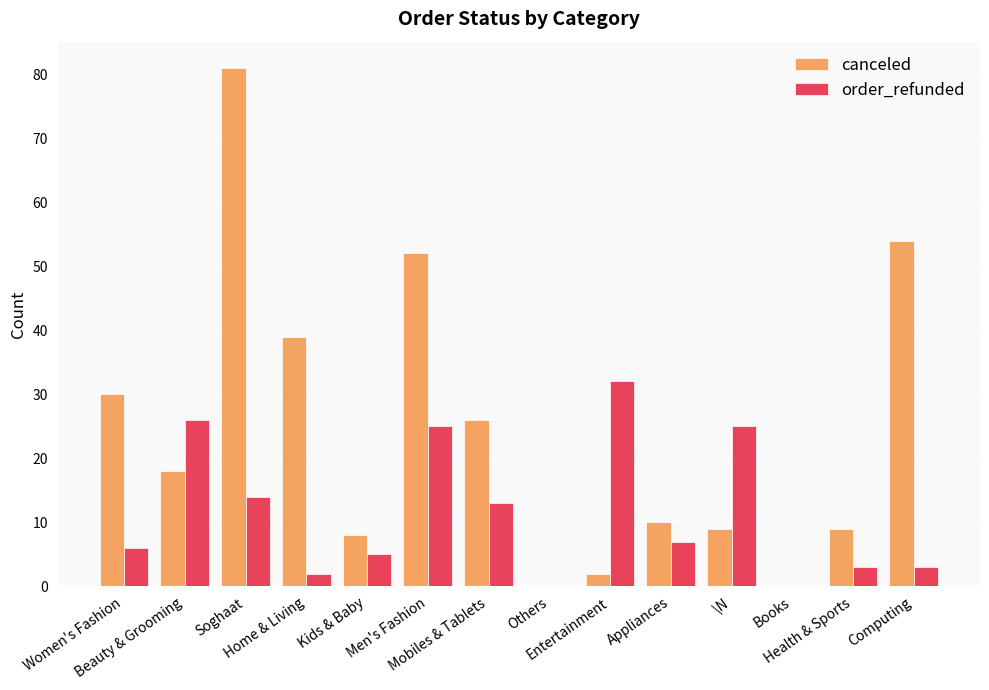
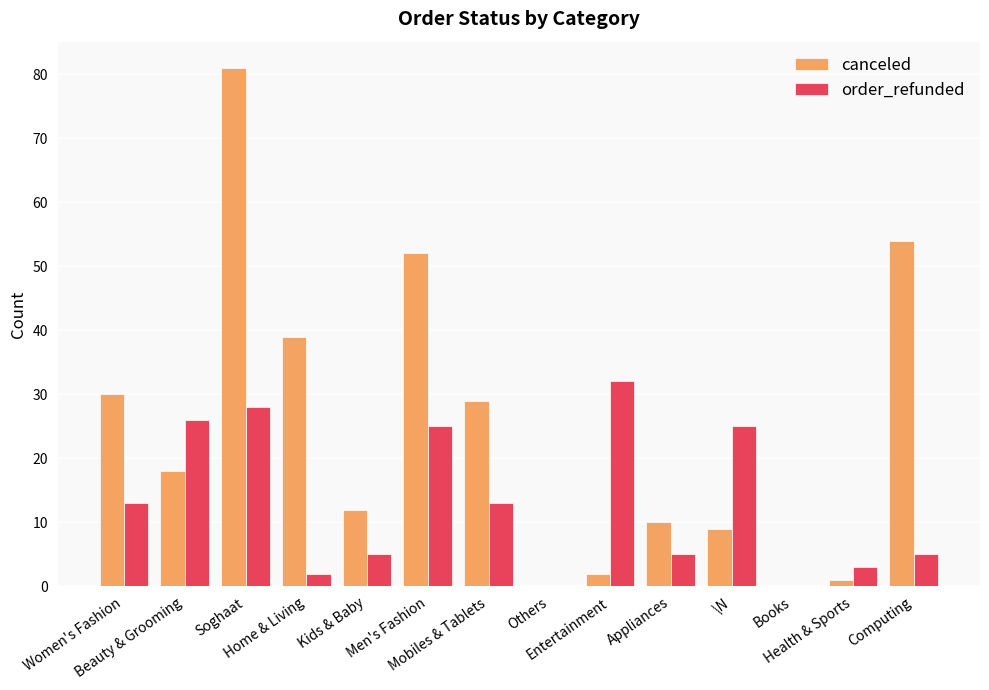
order_refunded, Women's Fashion: 6 -> 13
order_refunded, Soghaat: 14 -> 28
canceled, Kids & Baby: 8 -> 12
canceled, Mobiles & Tablets: 26 -> 29
order_refunded, Appliances: 7 -> 5
canceled, Health & Sports: 9 -> 1
order_refunded, Computing: 3 -> 5
